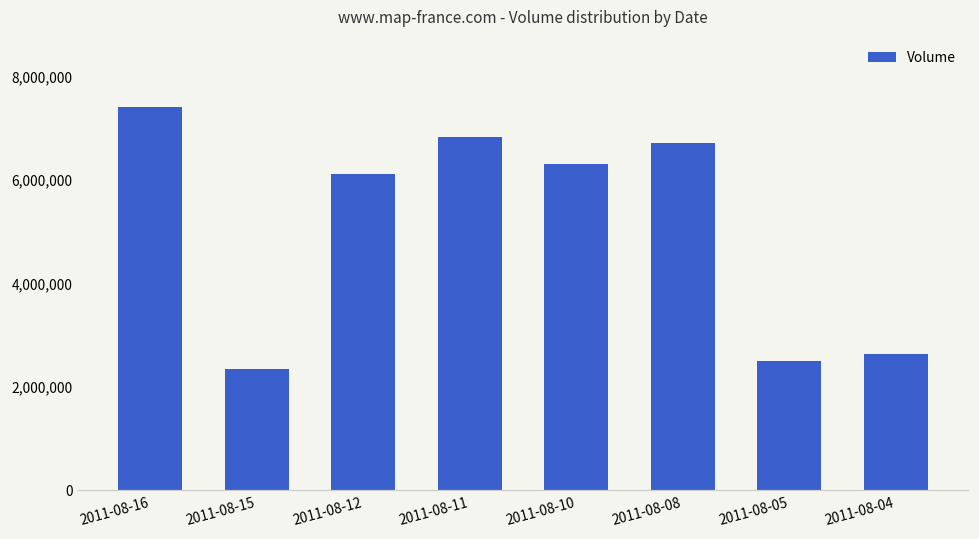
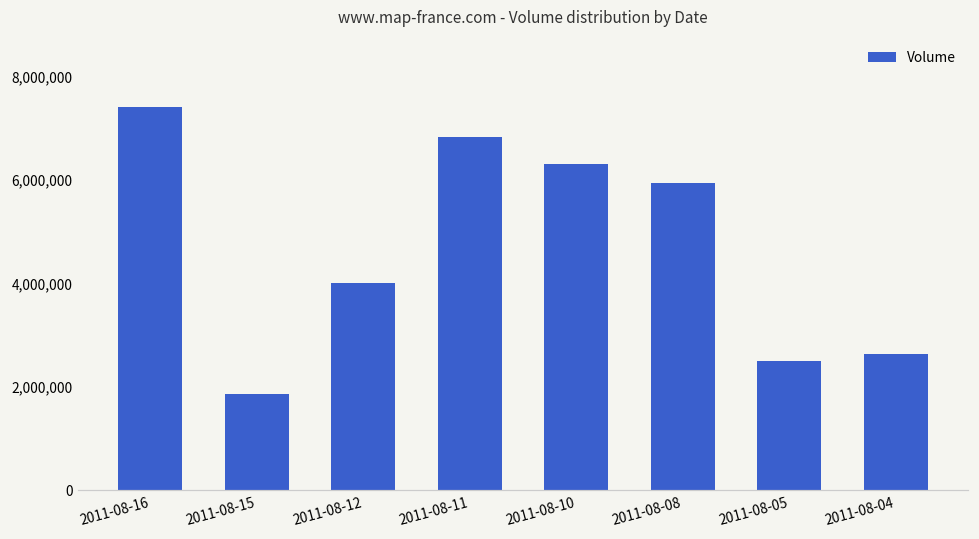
2011-08-15: 2,400,000 -> 1,900,000
2011-08-12: 6,100,000 -> 4,000,000
2011-08-08: 6,700,000 -> 5,900,000
